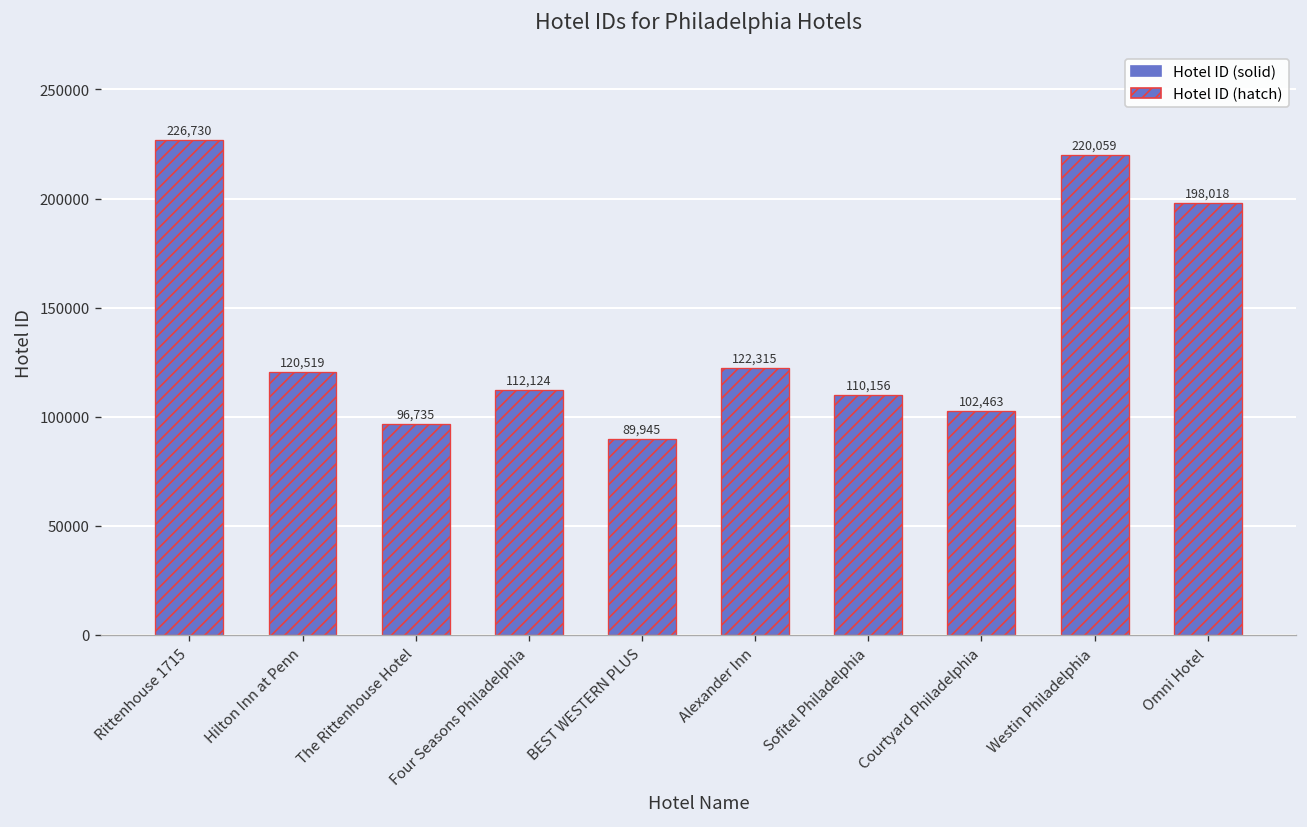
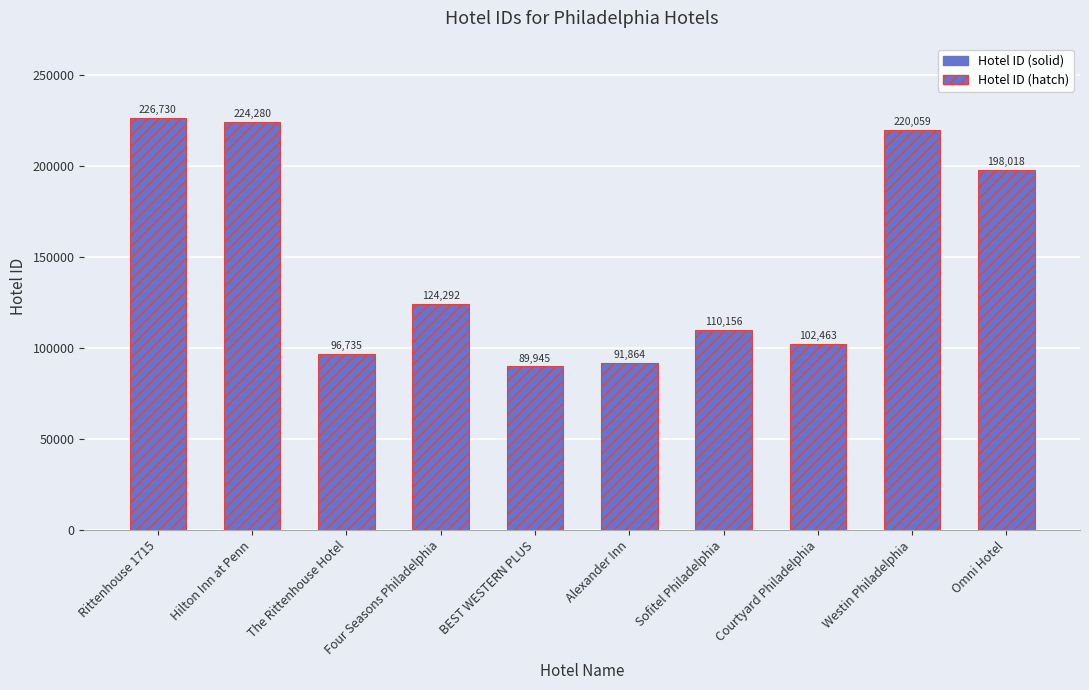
Hilton Inn at Penn: 120,519 -> 224,280
Four Seasons Philadelphia: 112,124 -> 124,292
Alexander Inn: 122,315 -> 91,864
